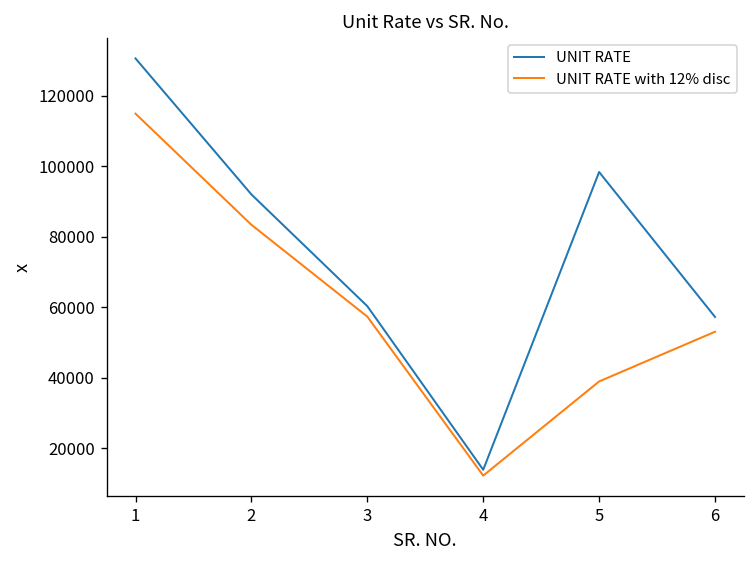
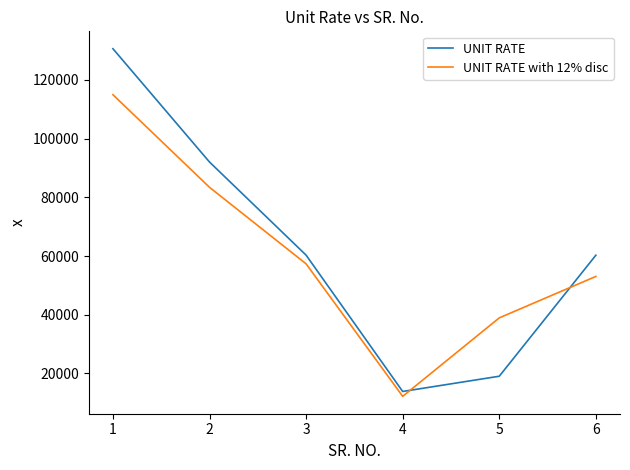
UNIT RATE, 5: 98000 -> 19000
UNIT RATE, 6: 57000 -> 60000
